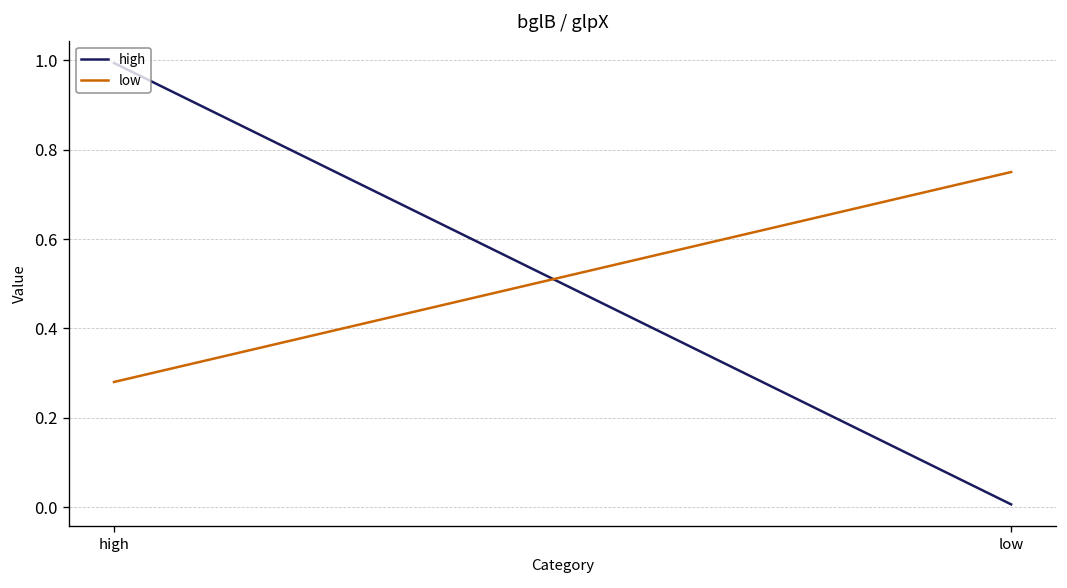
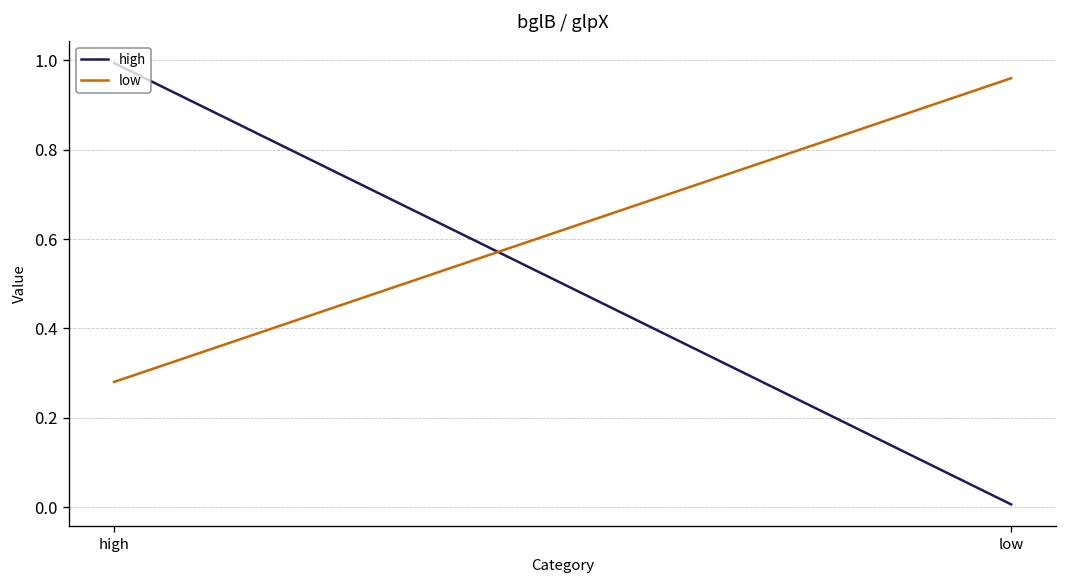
low, low: 0.75 -> 0.96
